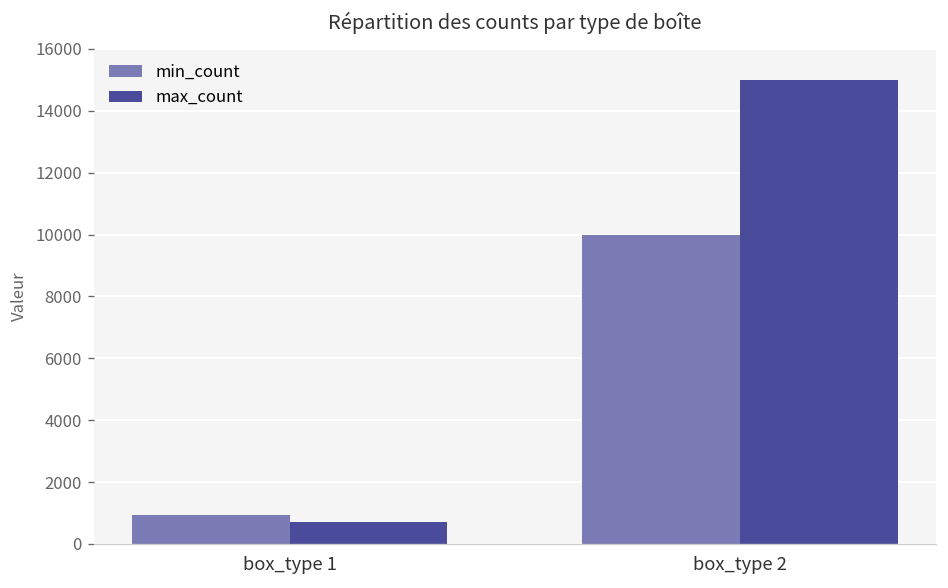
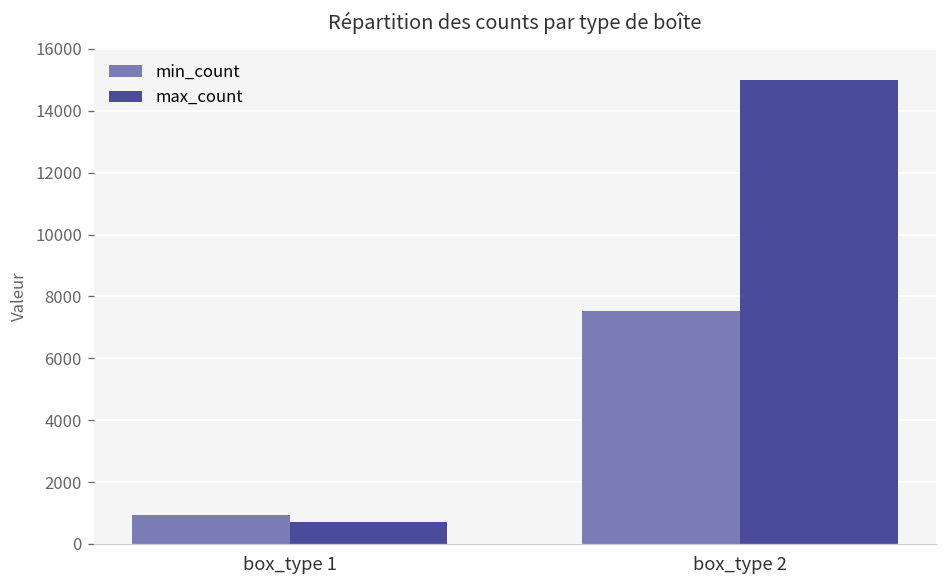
min_count, box_type 2: 10000 -> 7500
